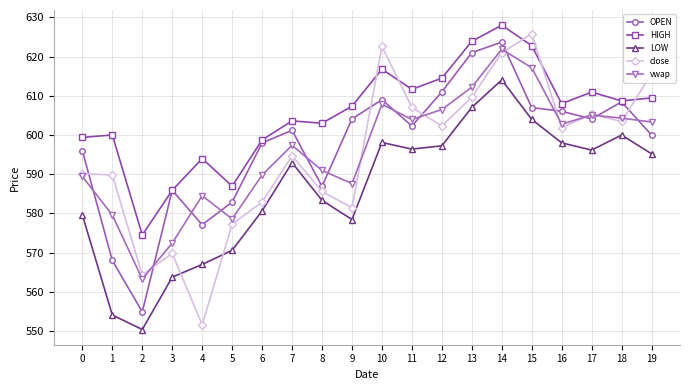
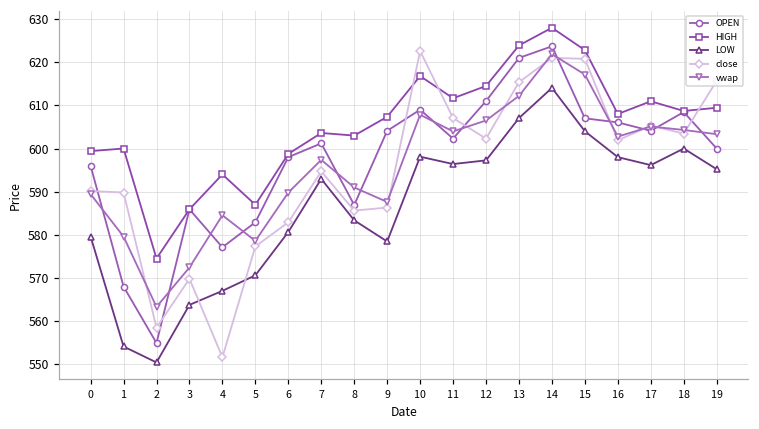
close, 2: 564 -> 558
close, 9: 581 -> 586
close, 13: 610 -> 615
close, 15: 626 -> 621
